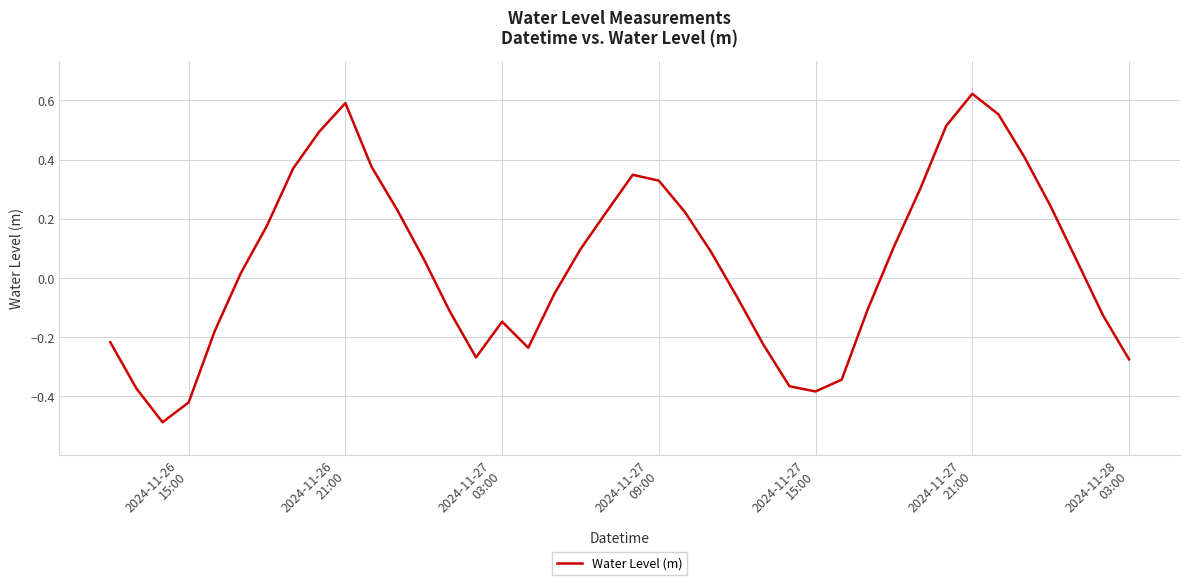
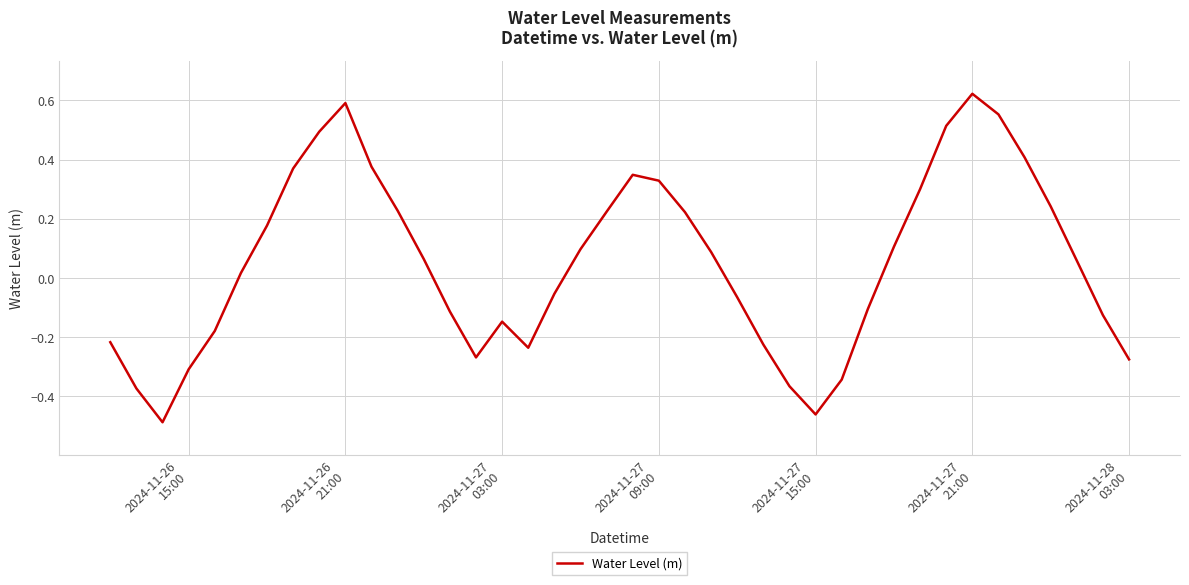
2024-11-26 15:00: -0.42 -> -0.31
2024-11-27 15:00: -0.38 -> -0.46
